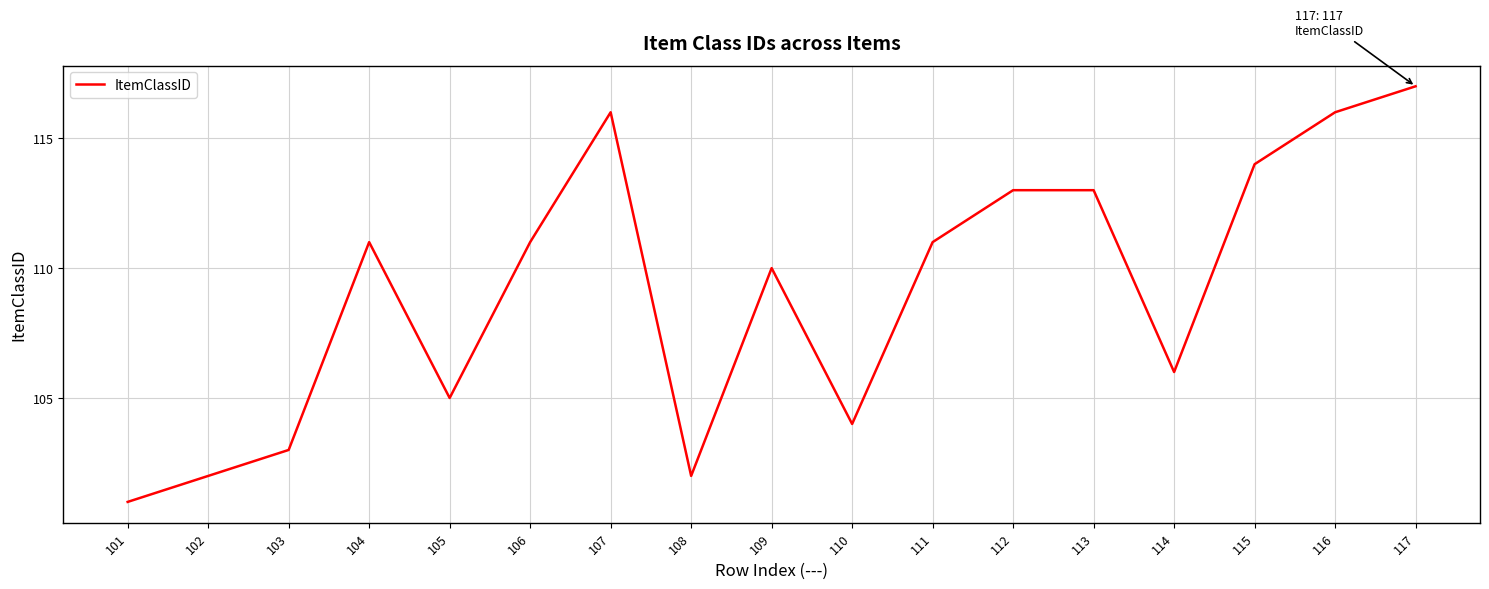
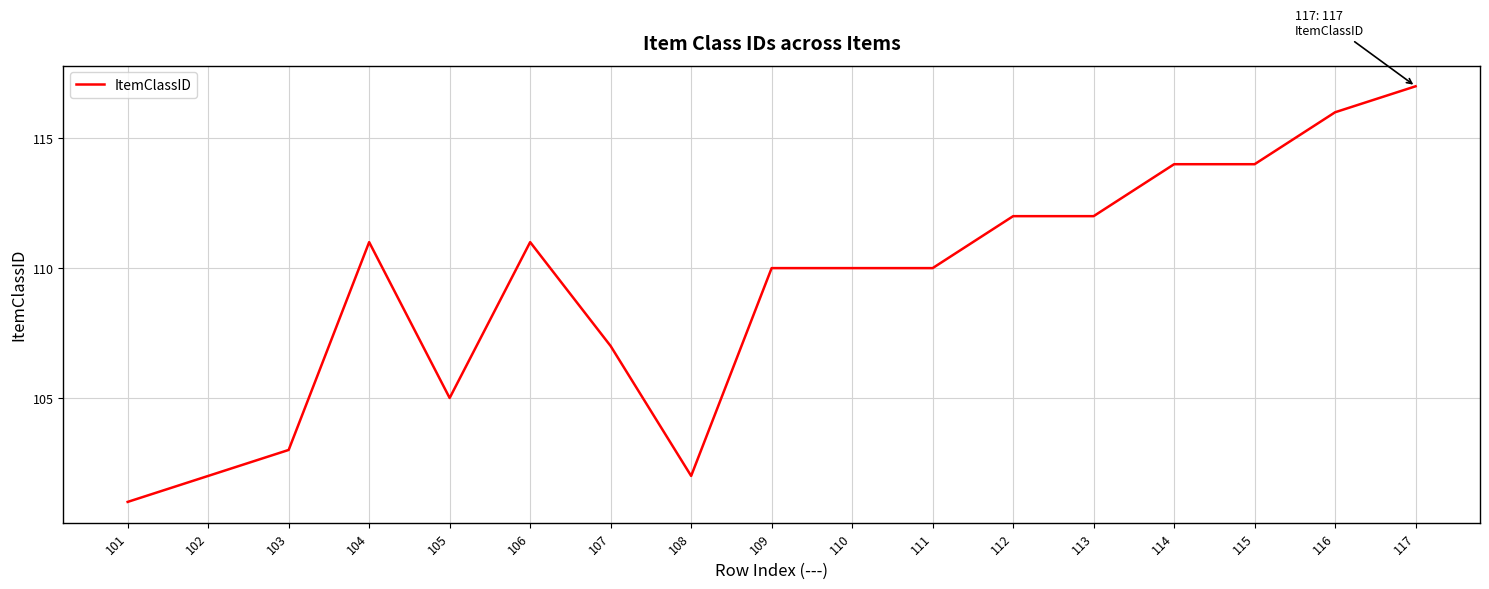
107: 116 -> 107
110: 104 -> 110
111: 111 -> 110
112: 113 -> 112
113: 113 -> 112
114: 106 -> 114
